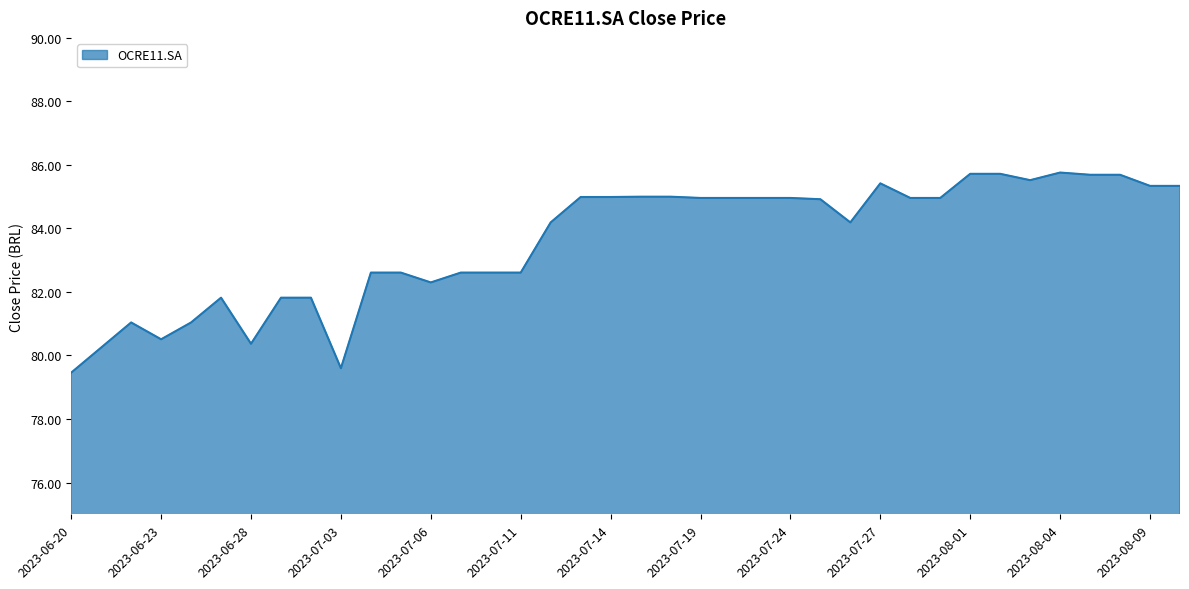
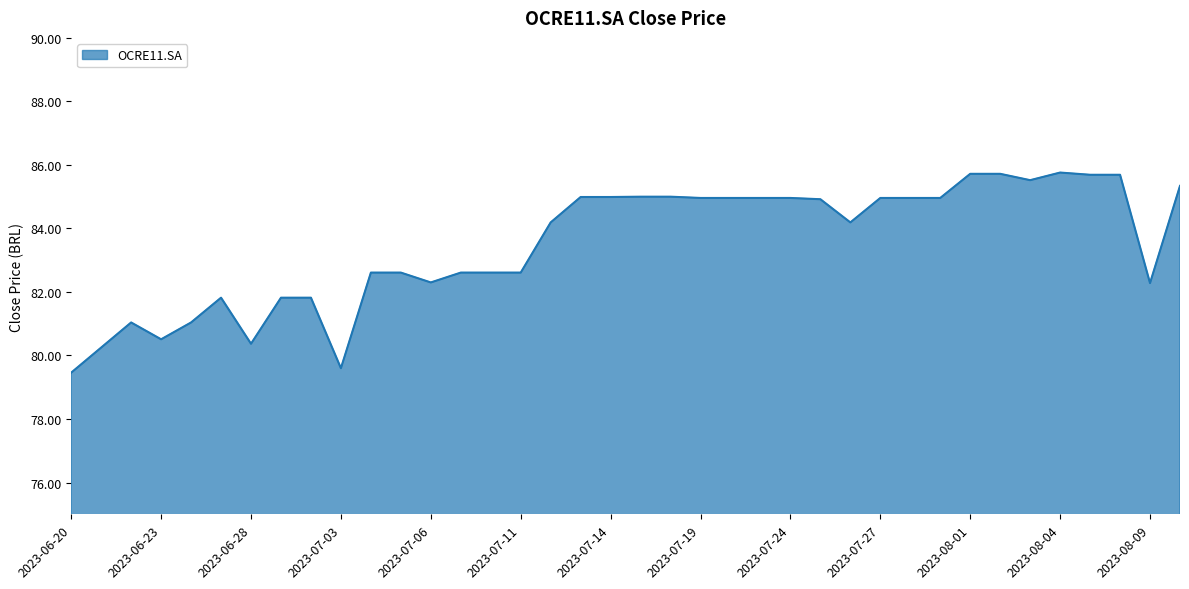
2023-07-27: 85.4 -> 85.0
2023-08-09: 85.3 -> 82.3
